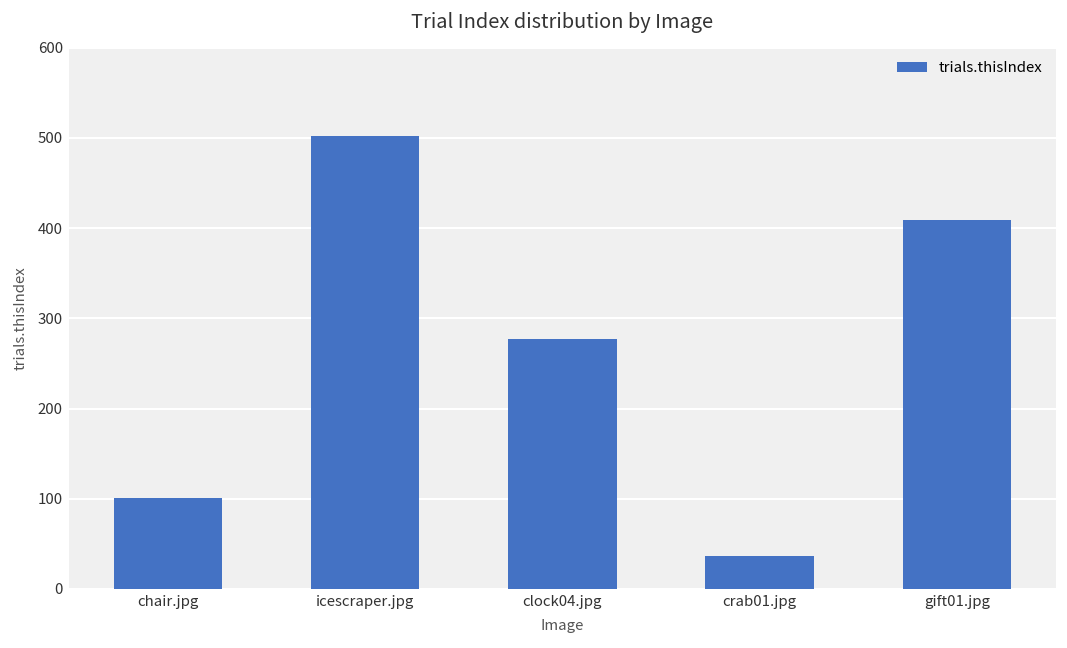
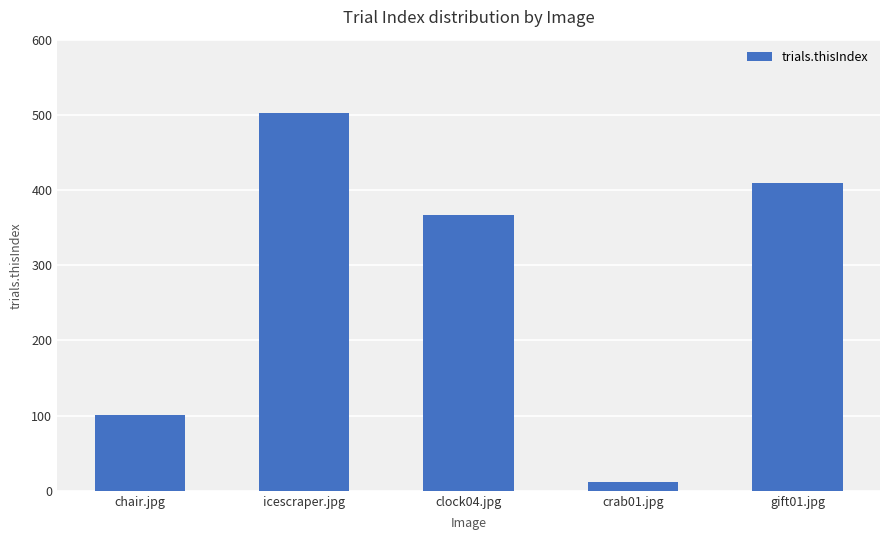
clock04.jpg: 280 -> 370
crab01.jpg: 40 -> 10
